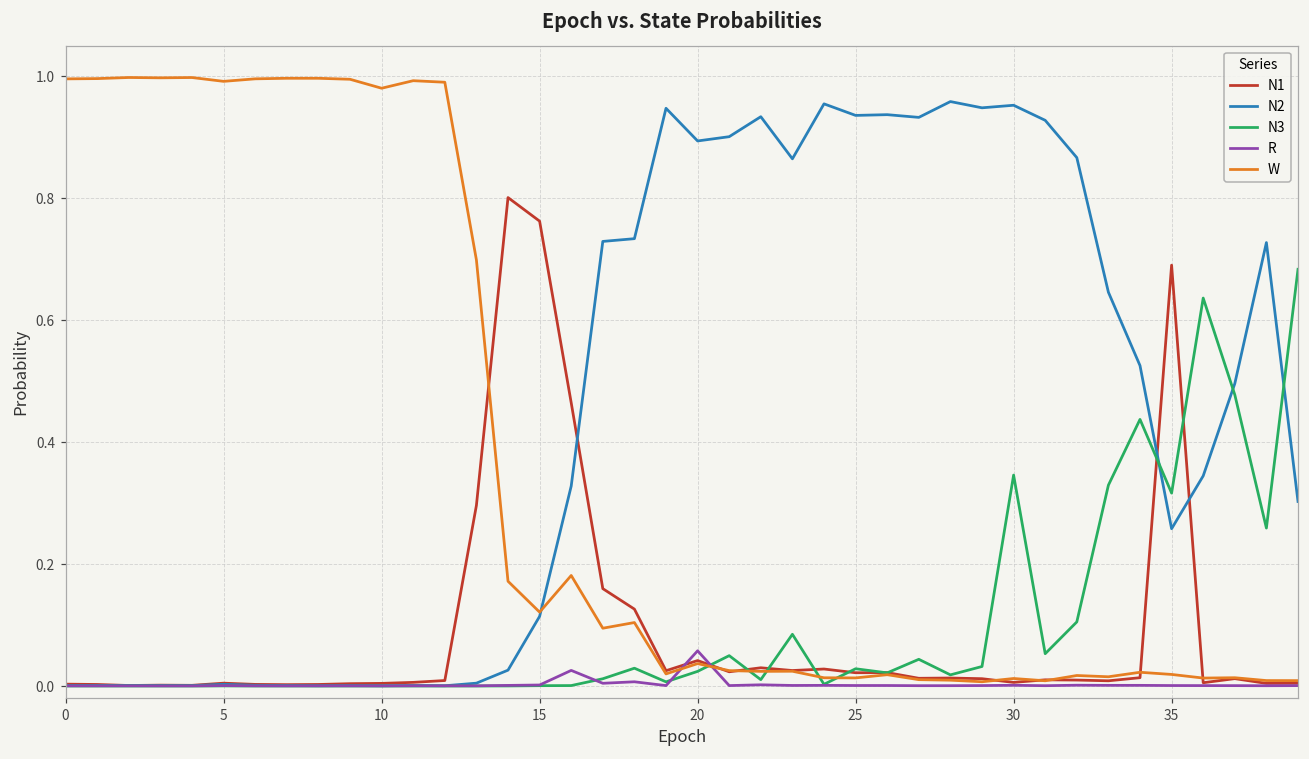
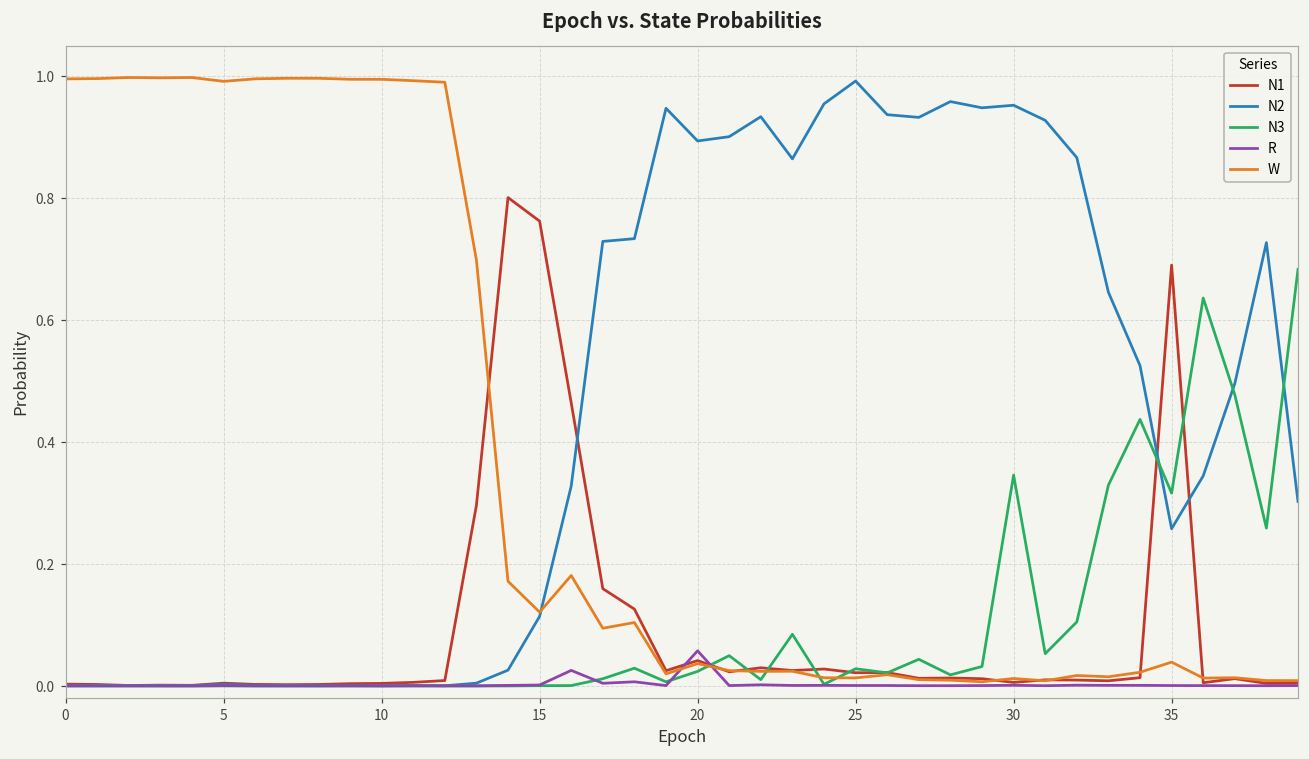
W, 10: 0.98 -> 1.00
N2, 25: 0.94 -> 0.99
W, 35: 0.02 -> 0.04
